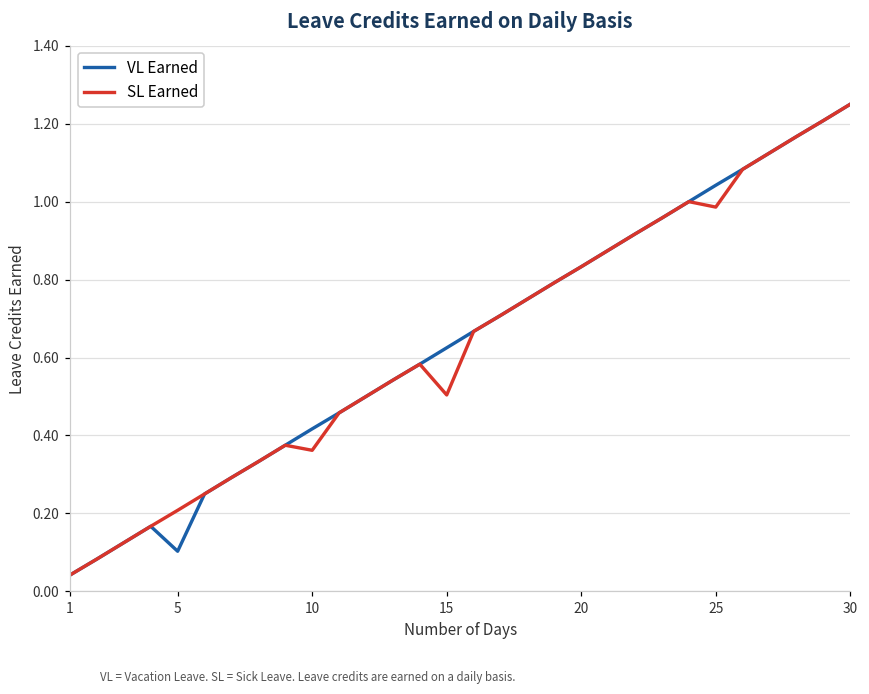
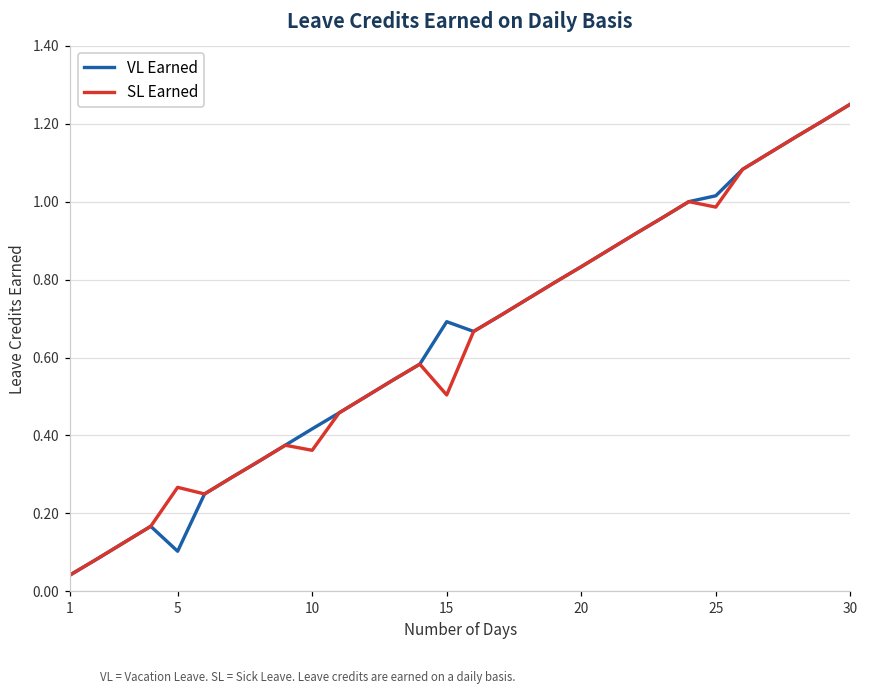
SL Earned, 5: 0.21 -> 0.27
VL Earned, 15: 0.63 -> 0.69
VL Earned, 25: 1.04 -> 1.02
